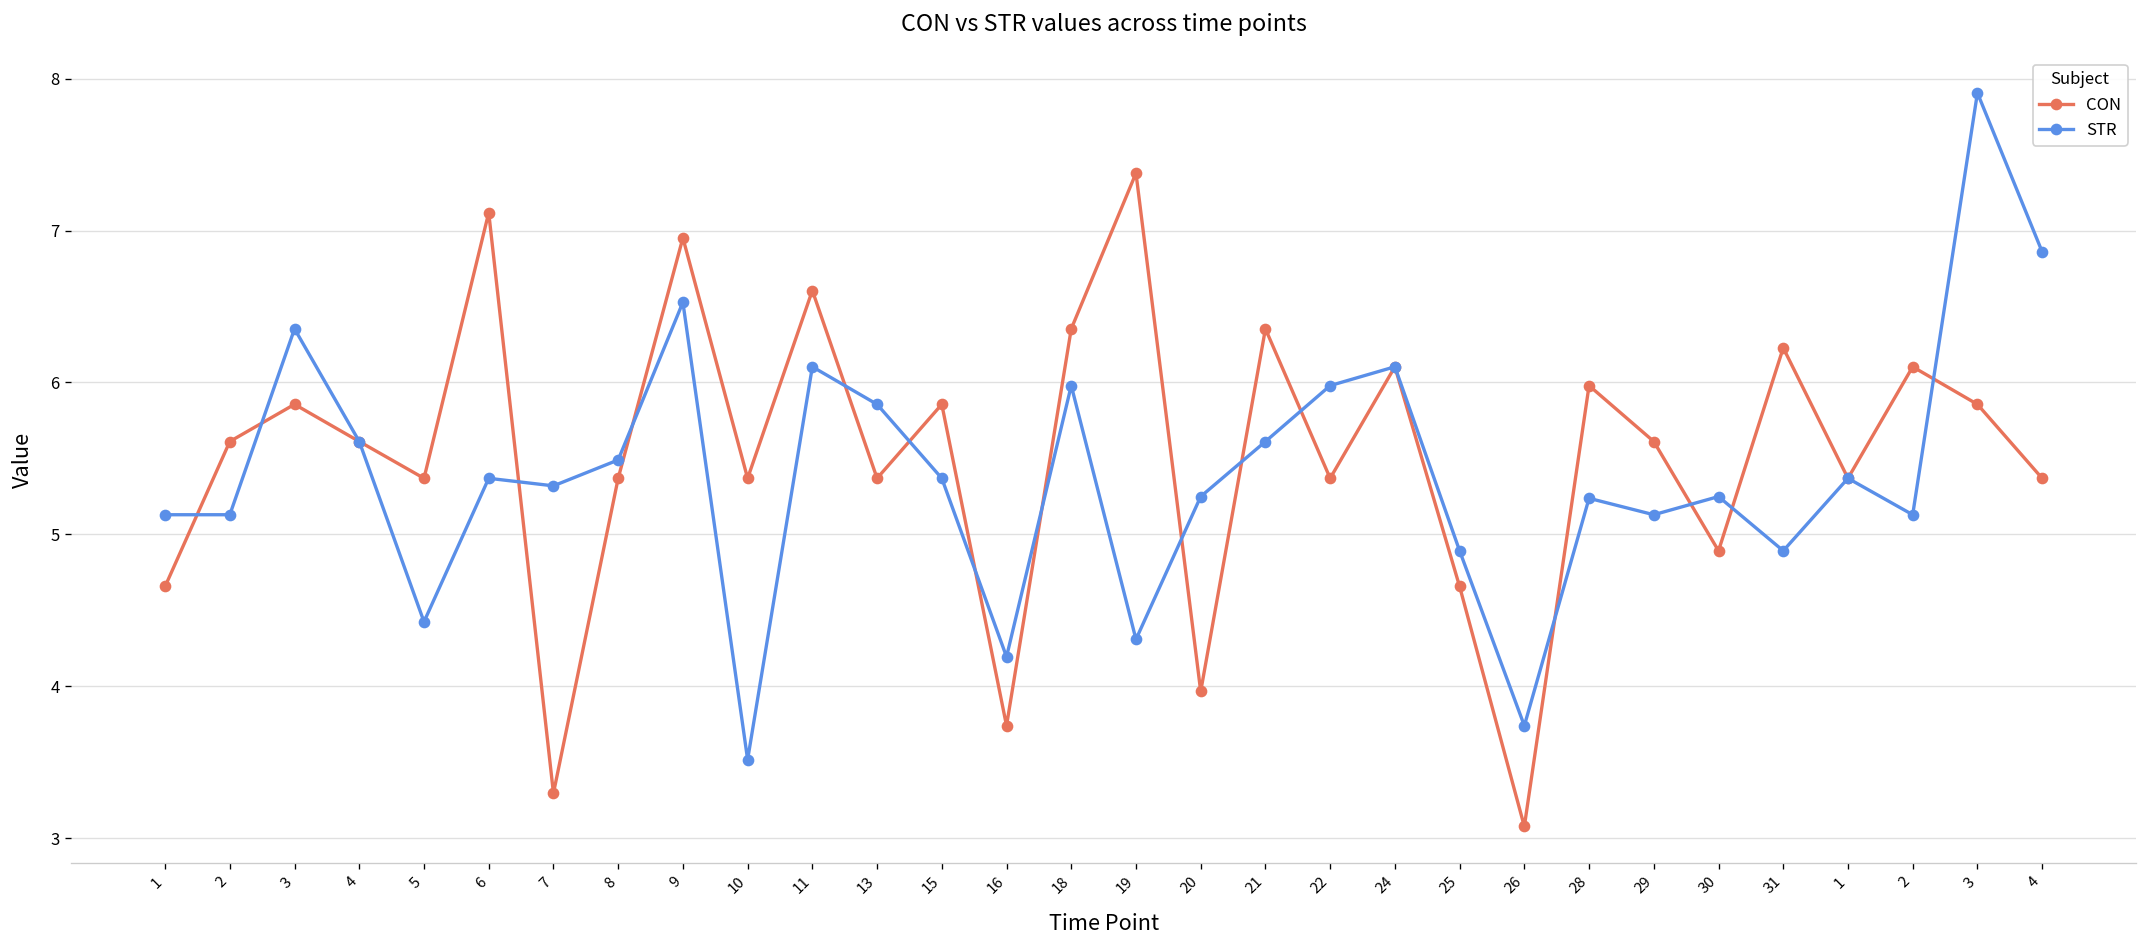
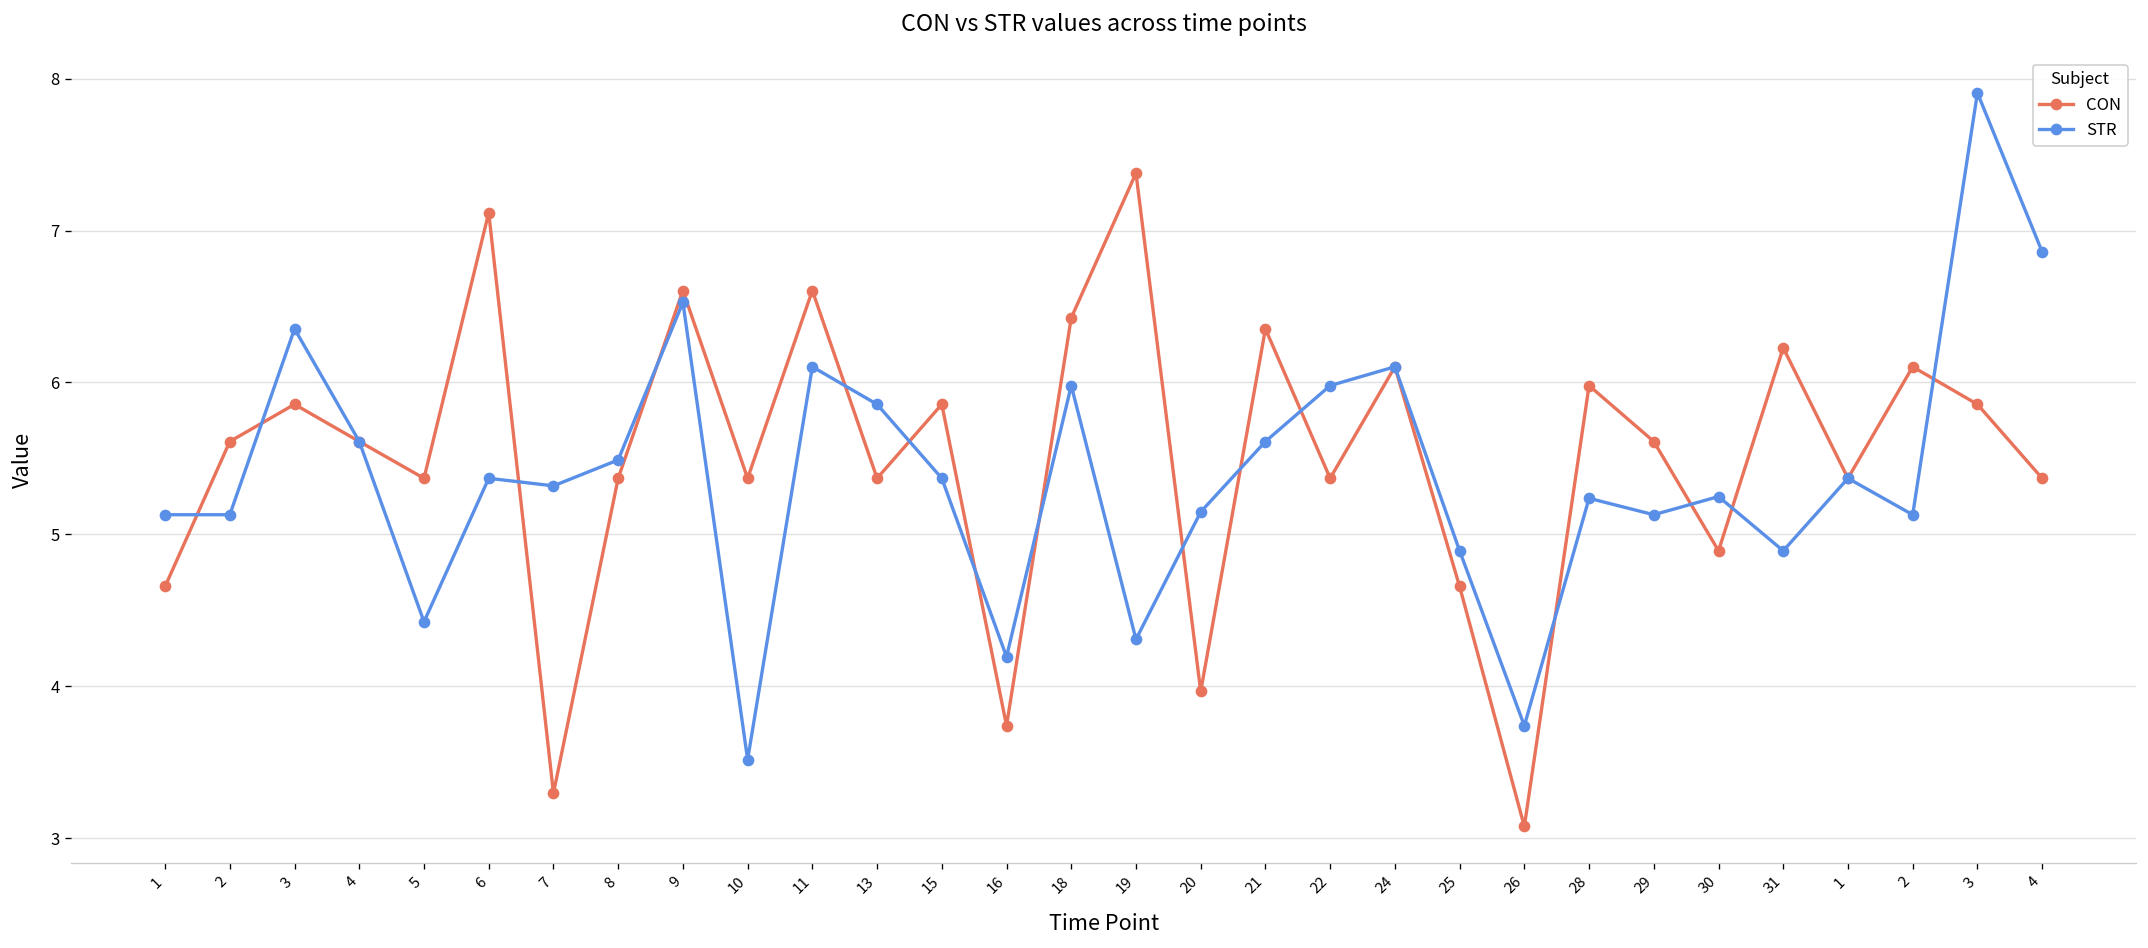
CON, 9: 6.95 -> 6.61
CON, 18: 6.35 -> 6.43
STR, 20: 5.25 -> 5.15
